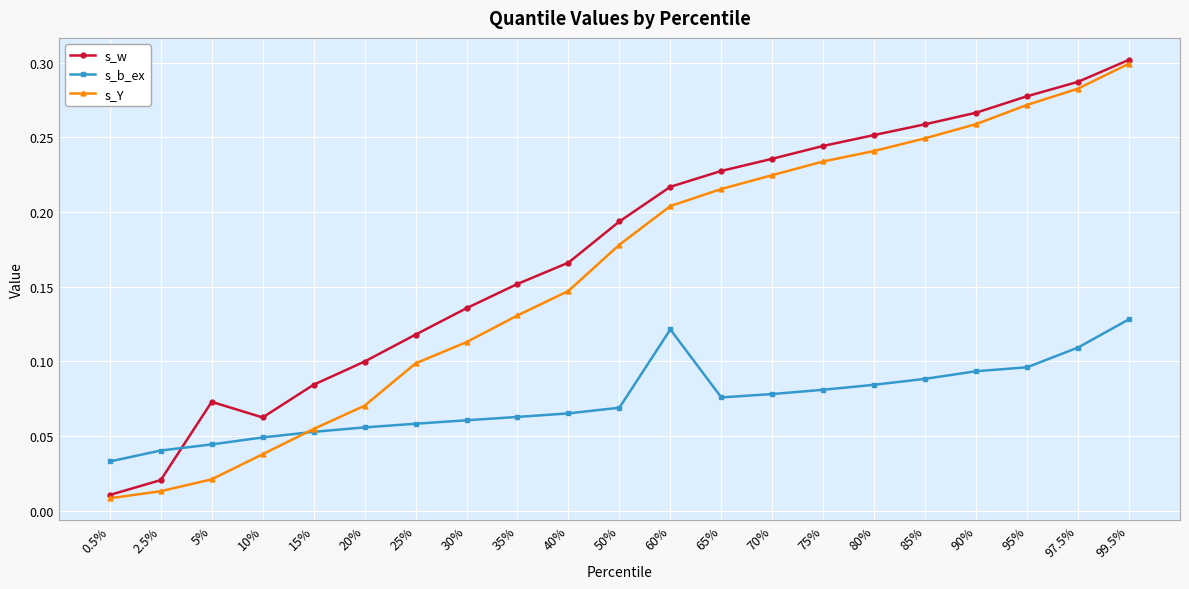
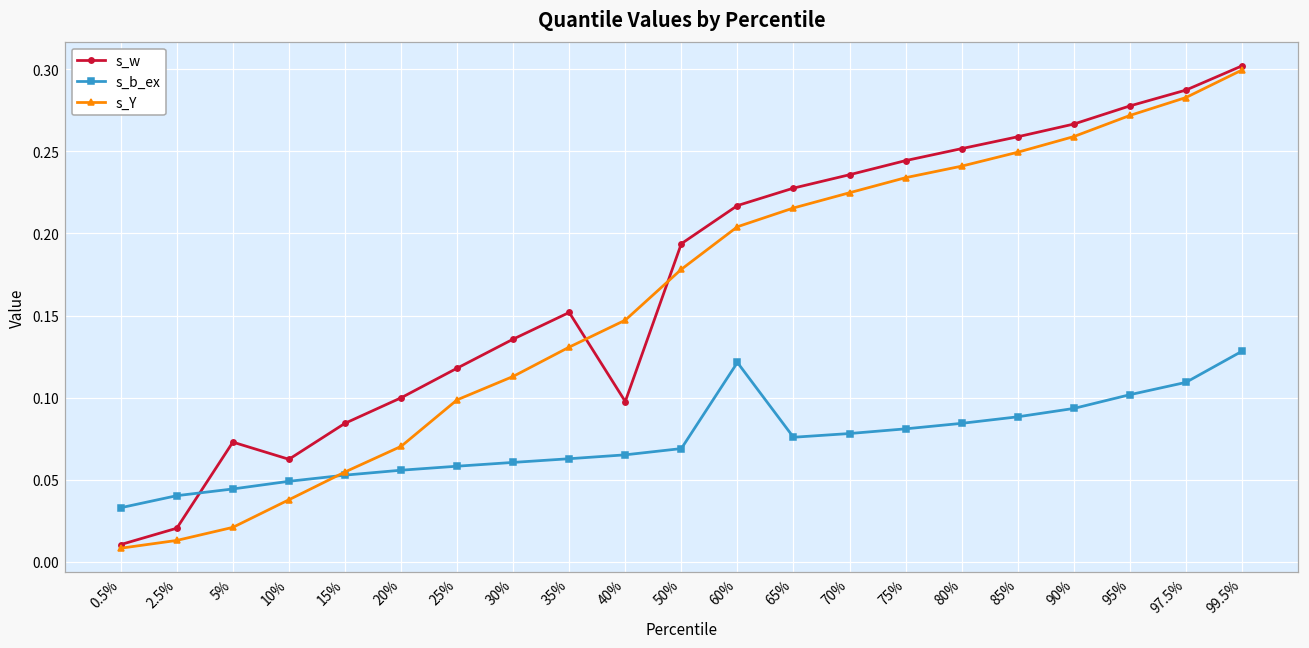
s_w, 40%: 0.166 -> 0.098
s_b_ex, 95%: 0.096 -> 0.102
